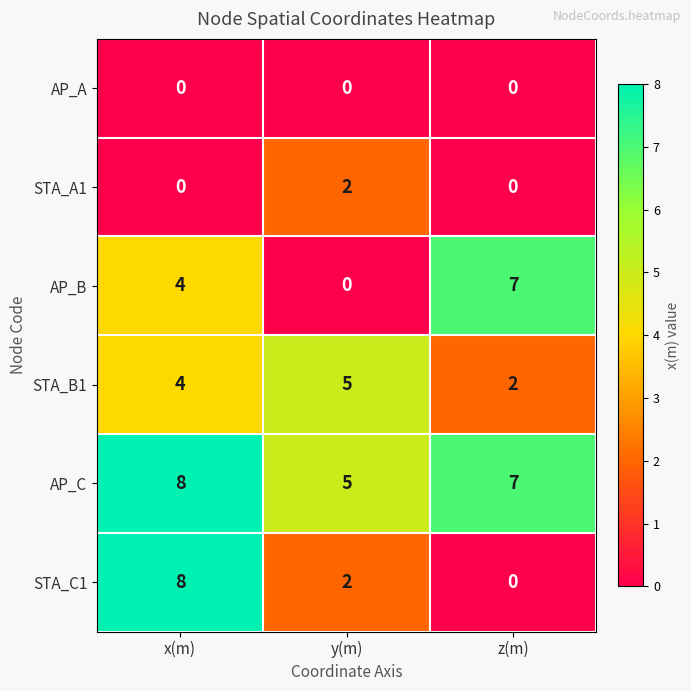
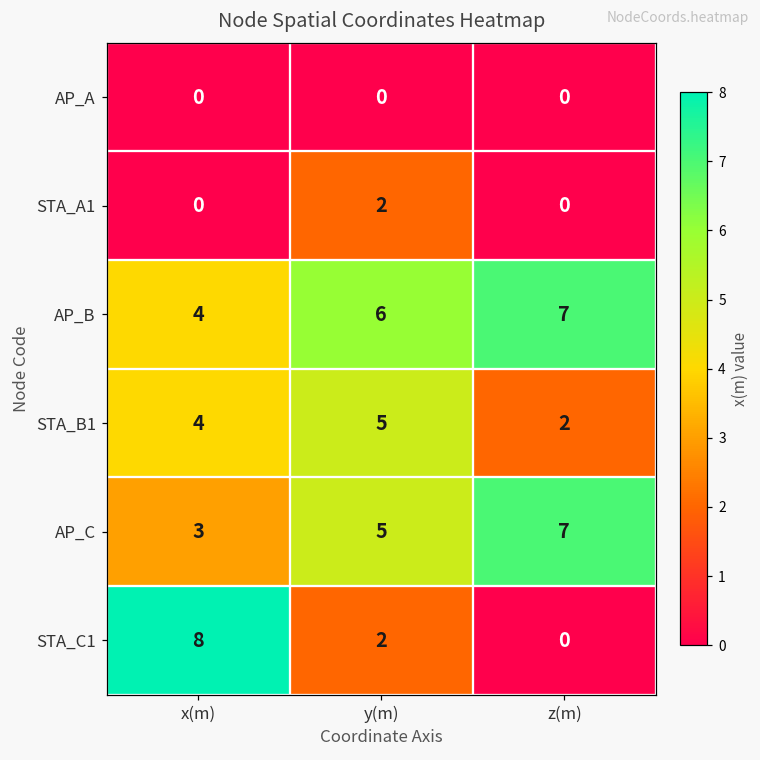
AP_B, y(m): 0 -> 6
AP_C, x(m): 8 -> 3
